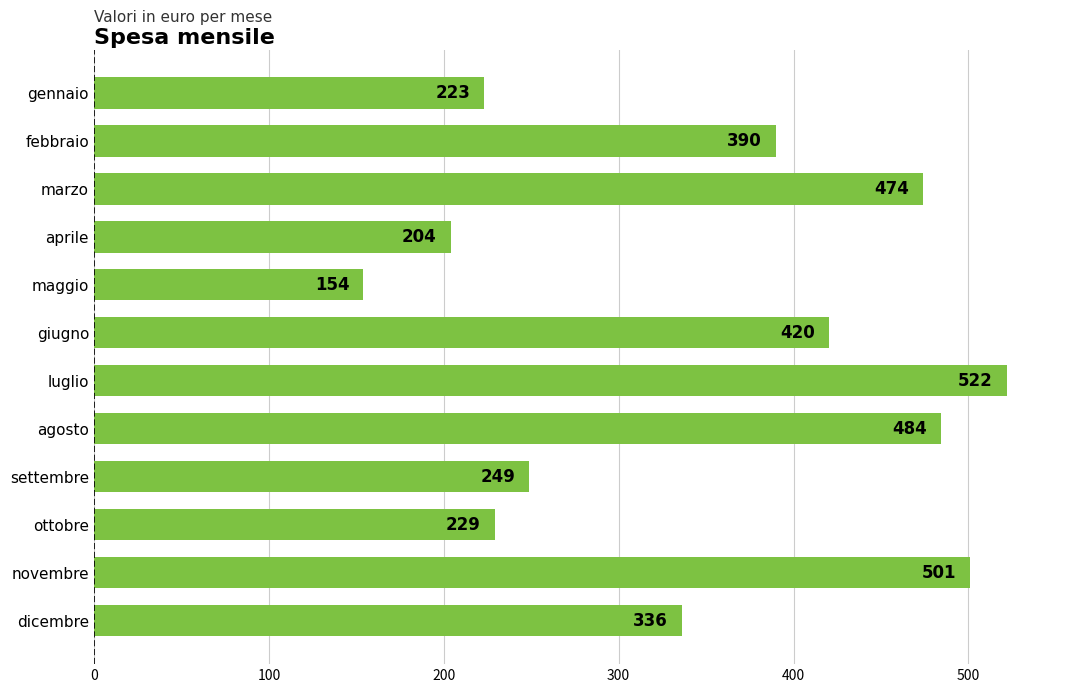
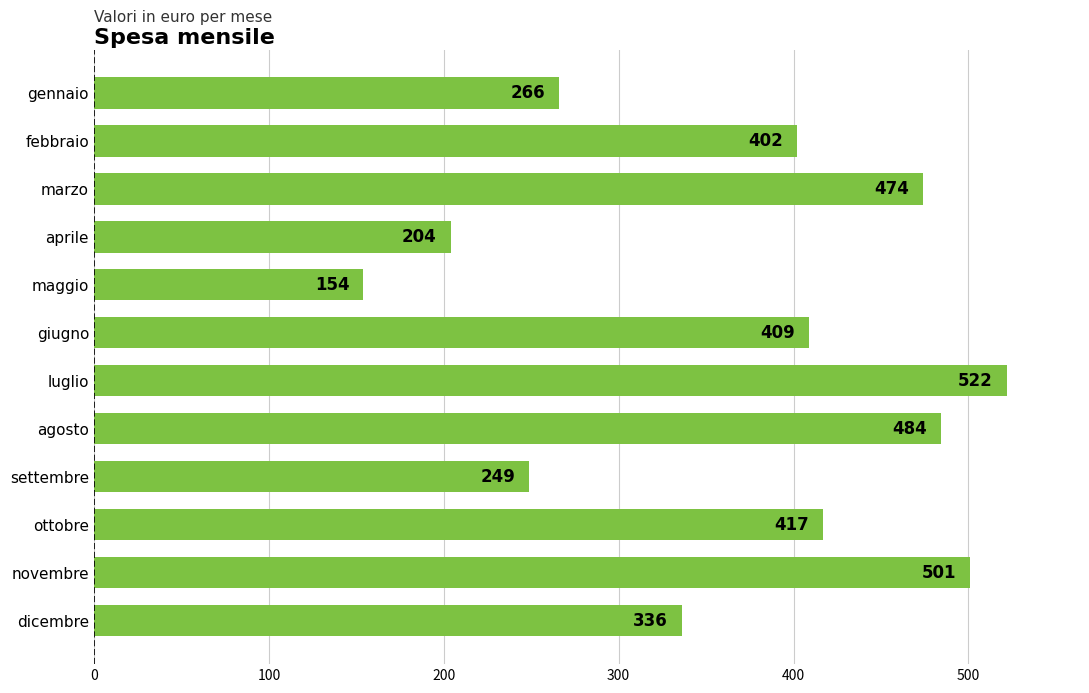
gennaio: 223 -> 266
febbraio: 390 -> 402
giugno: 420 -> 409
ottobre: 229 -> 417
